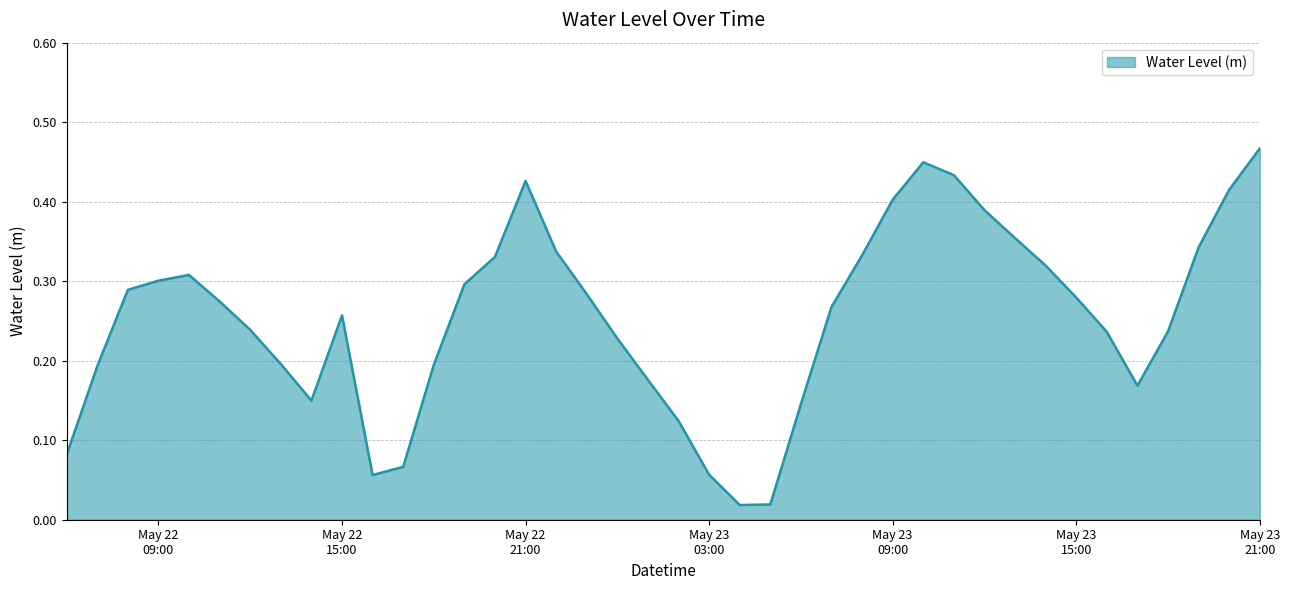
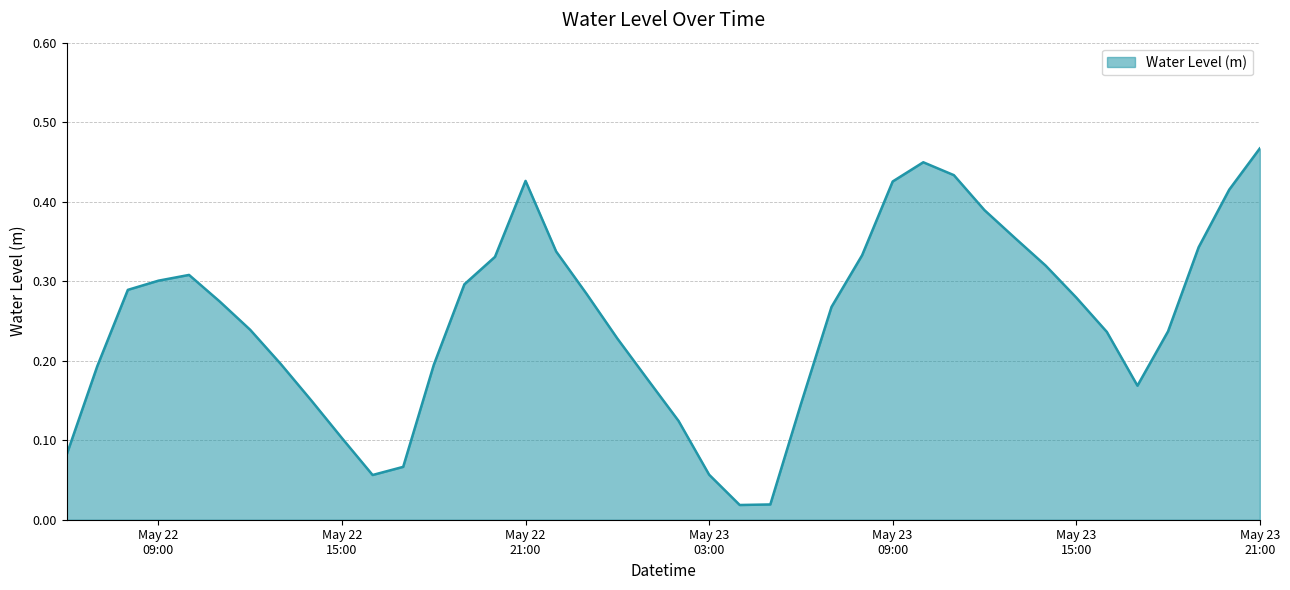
May 22 15:00: 0.26 -> 0.10
May 23 09:00: 0.40 -> 0.43
